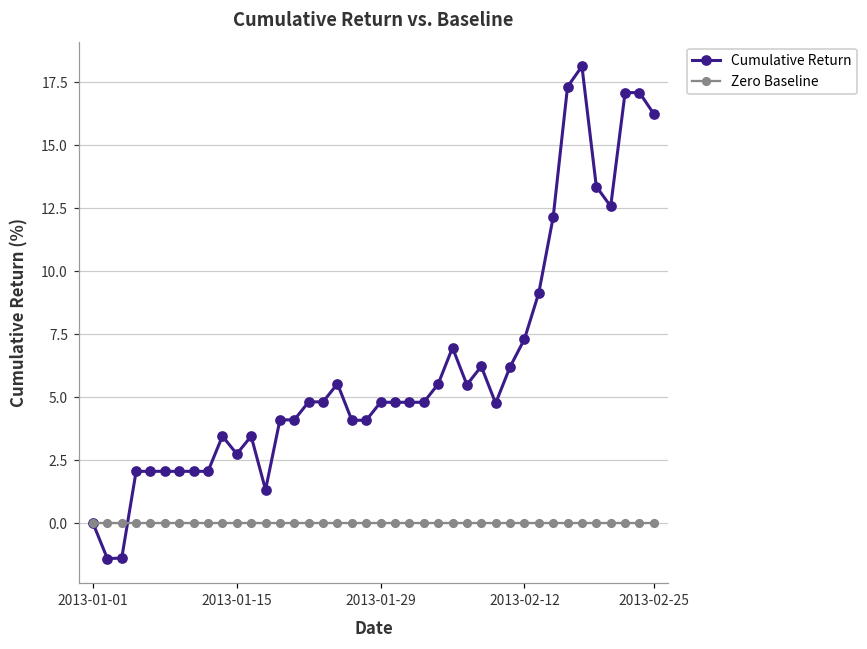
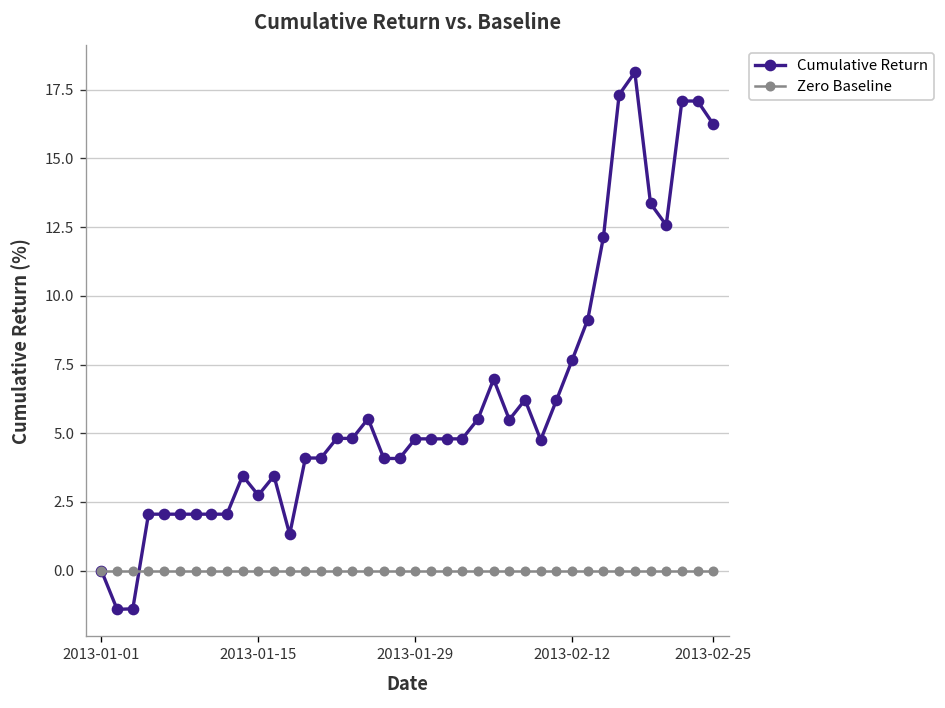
Cumulative Return, 2013-02-12: 7.3 -> 7.7
